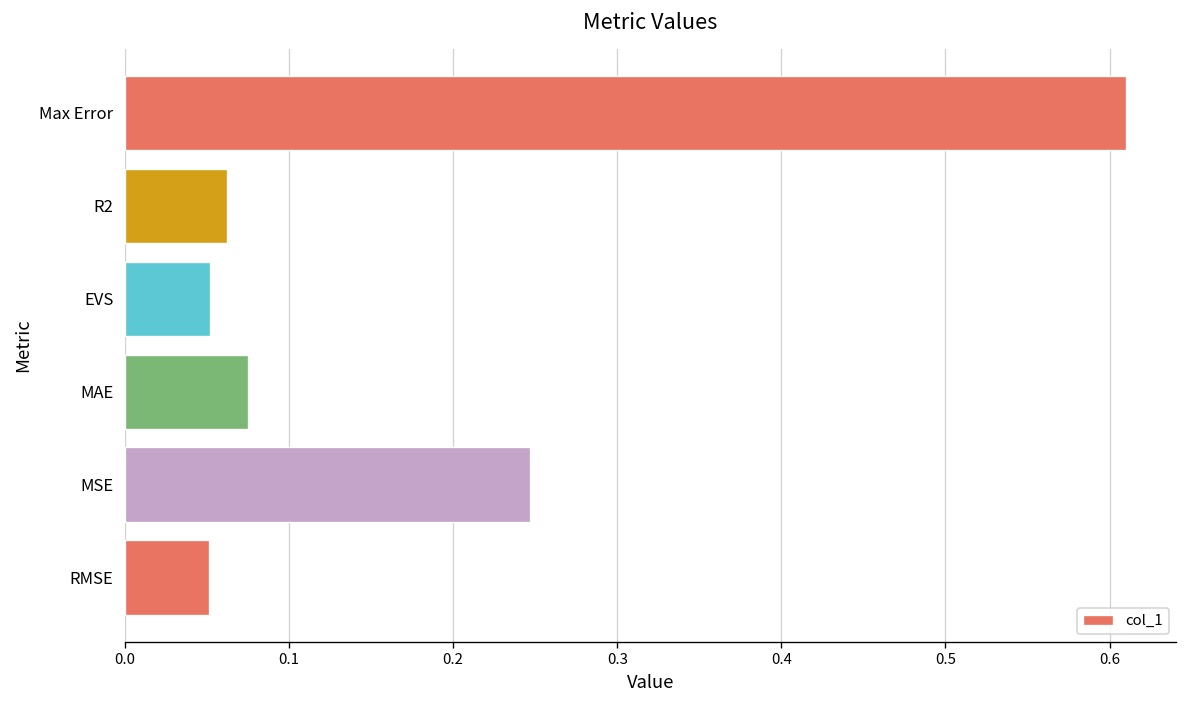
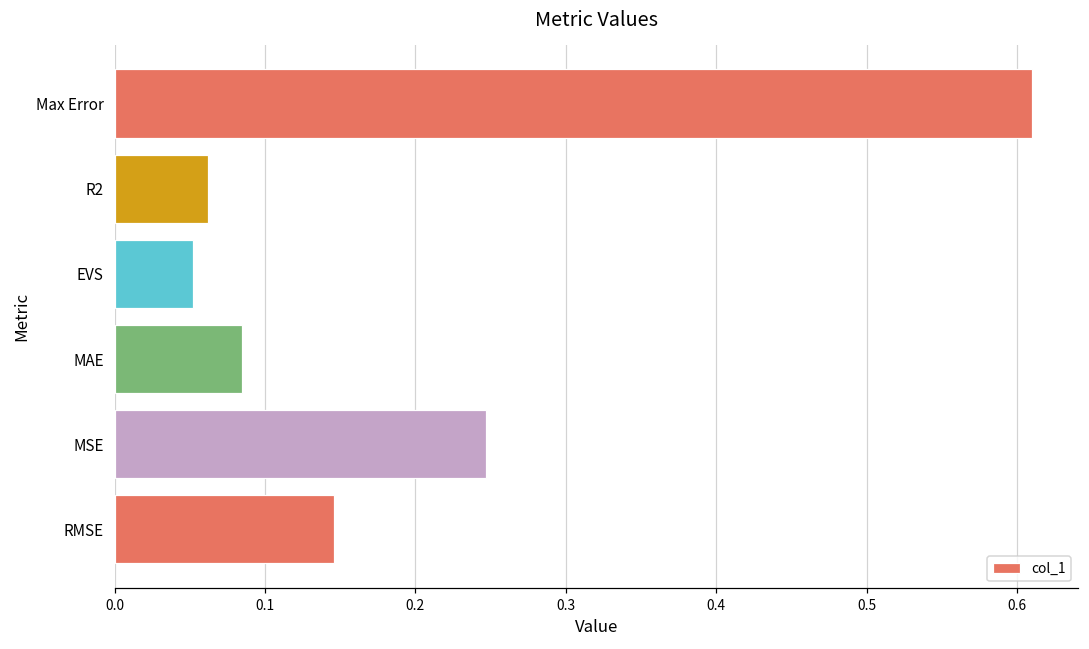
MAE: 0.075 -> 0.085
RMSE: 0.051 -> 0.146
